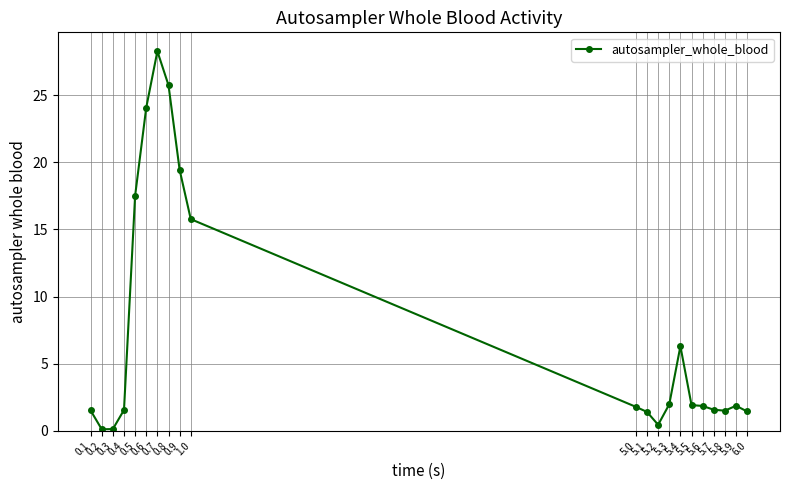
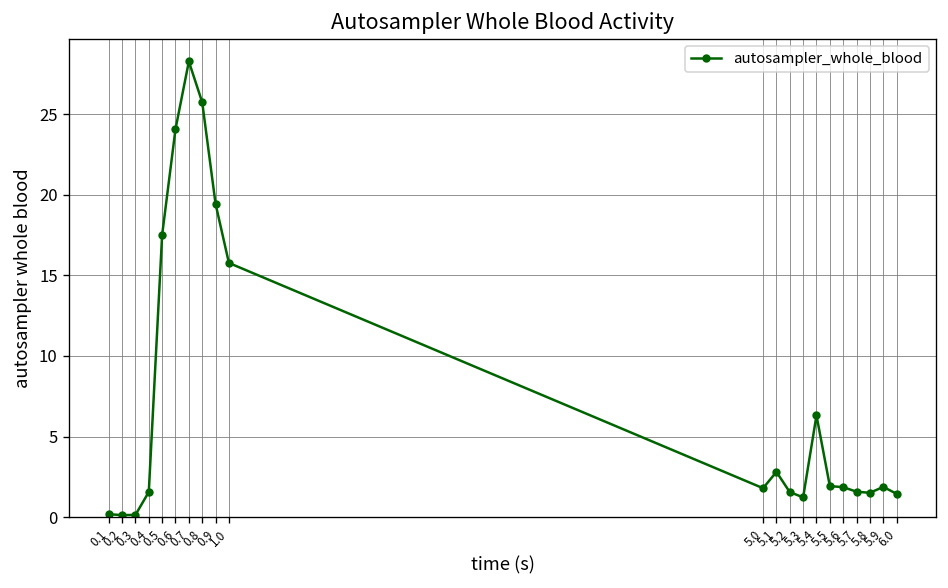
0.1: 1.5 -> 0.2
5.1: 1.4 -> 2.8
5.2: 0.5 -> 1.6
5.3: 2.0 -> 1.2
